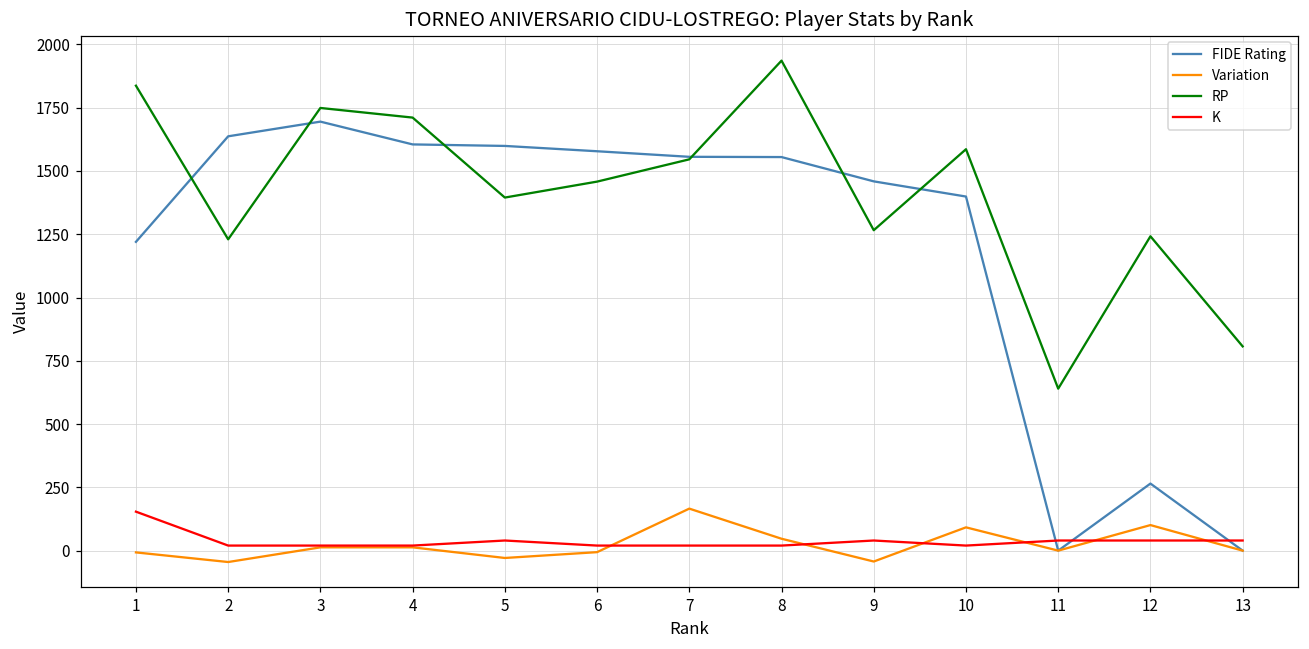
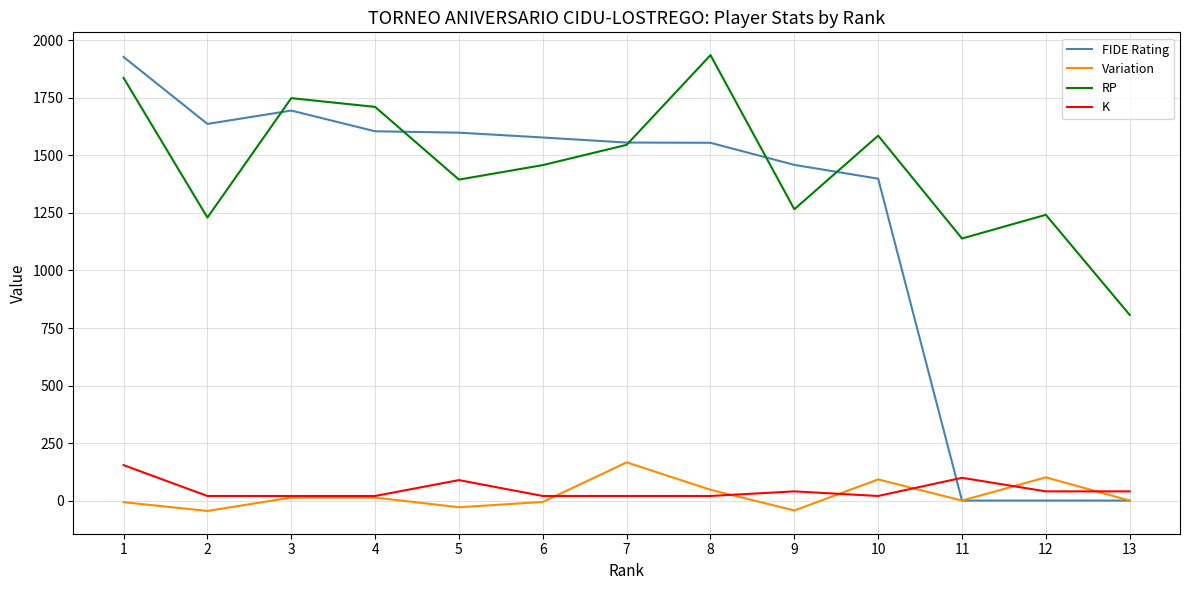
FIDE Rating, 1: 1220 -> 1930
K, 5: 40 -> 90
RP, 11: 640 -> 1140
K, 11: 40 -> 100
FIDE Rating, 12: 270 -> 0
